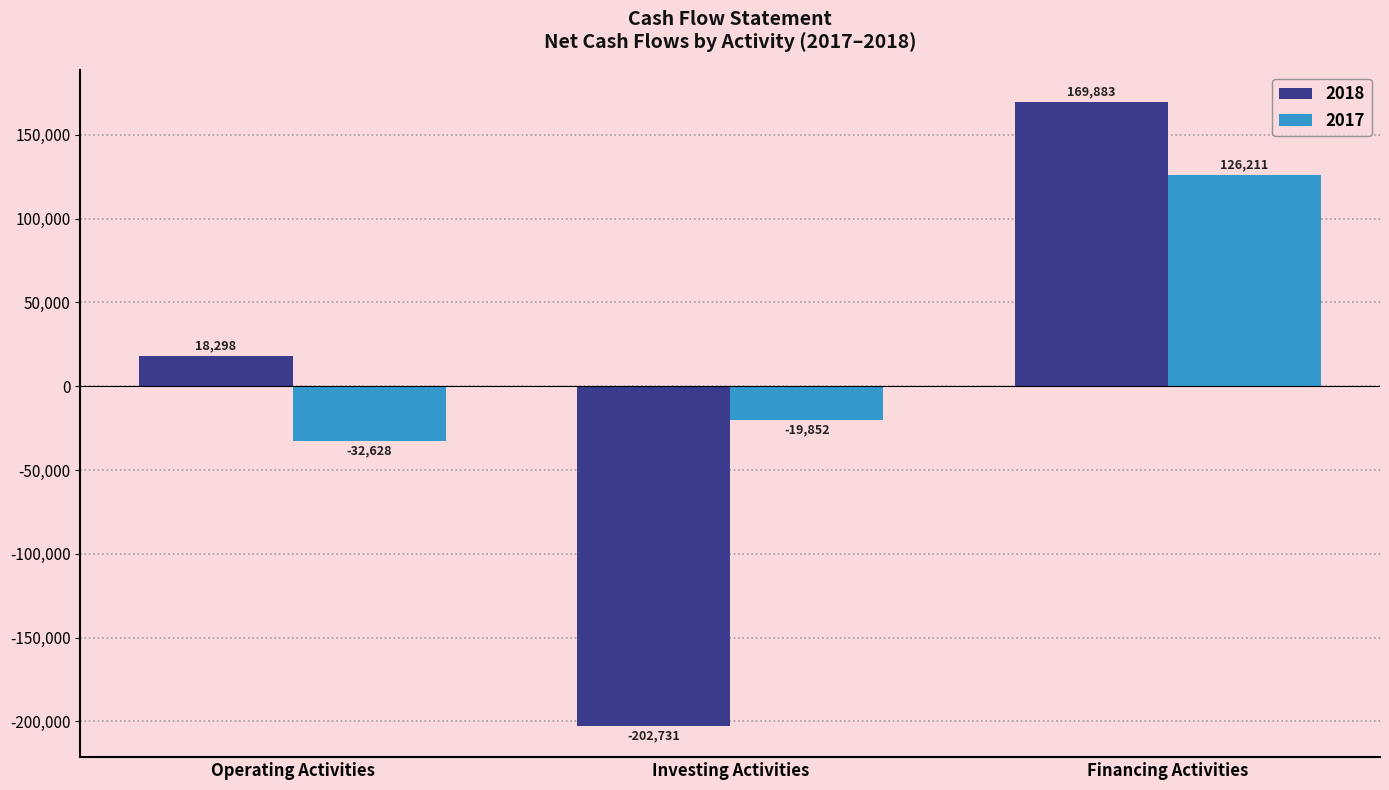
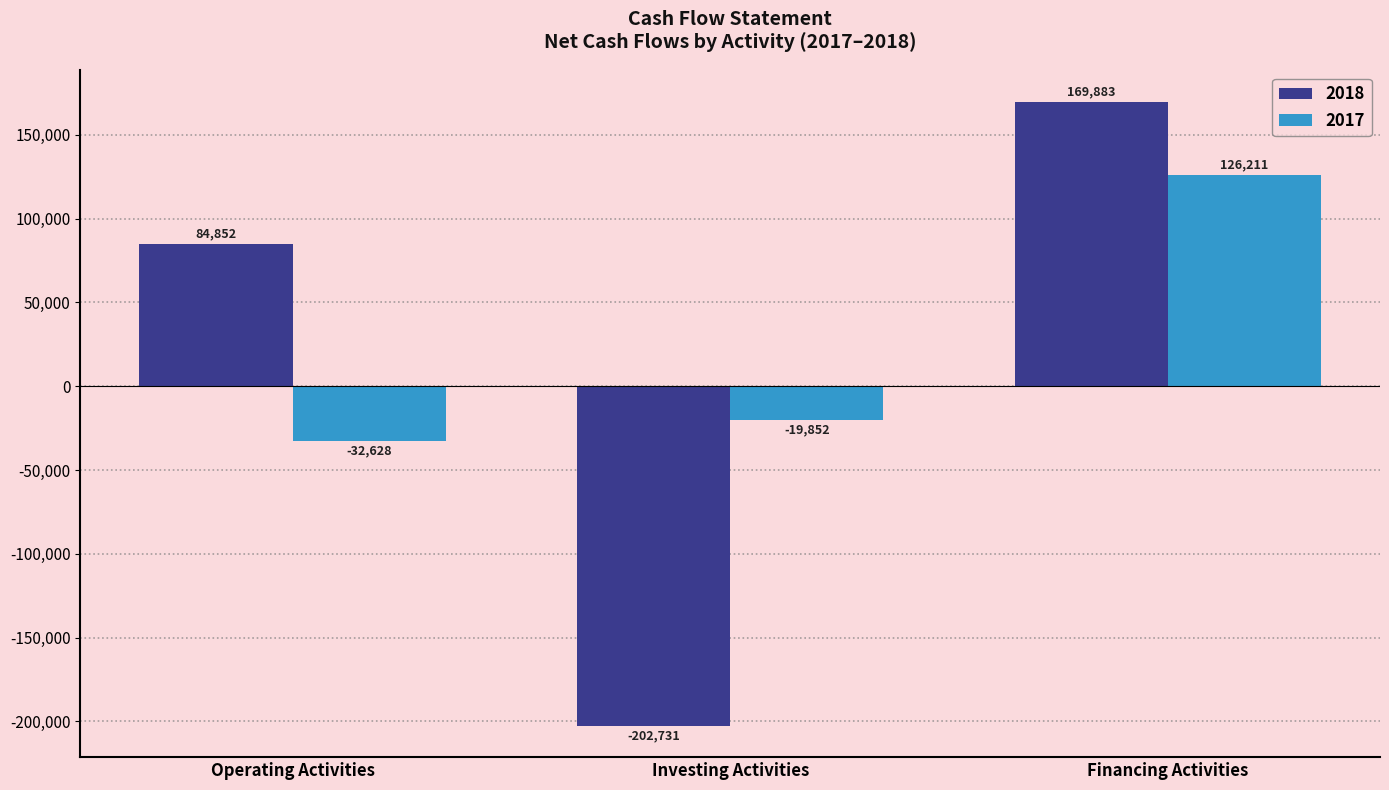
2018, Operating Activities: 18,298 -> 84,852
